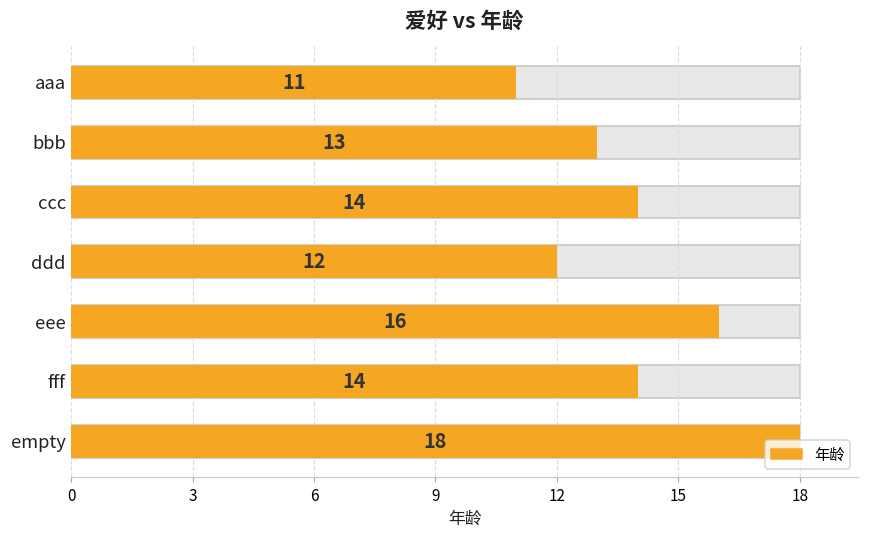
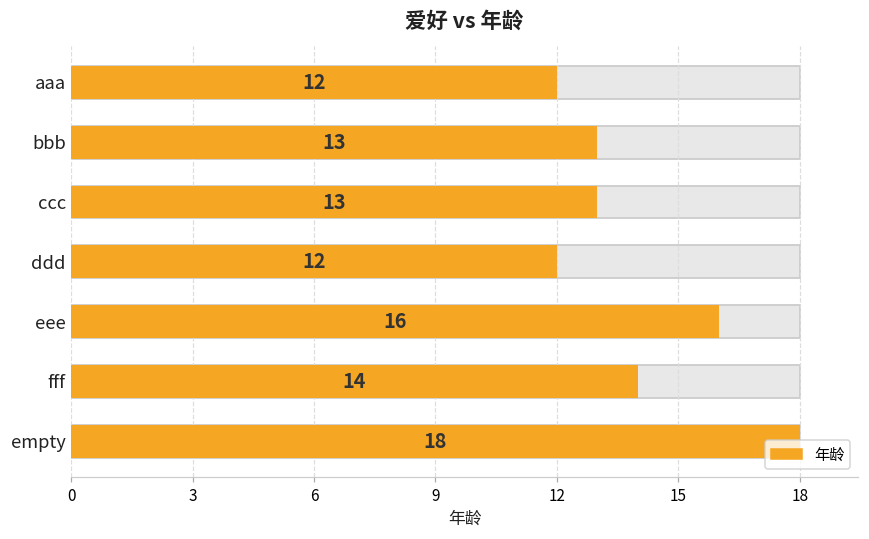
年龄, aaa: 11 -> 12
年龄, ccc: 14 -> 13
